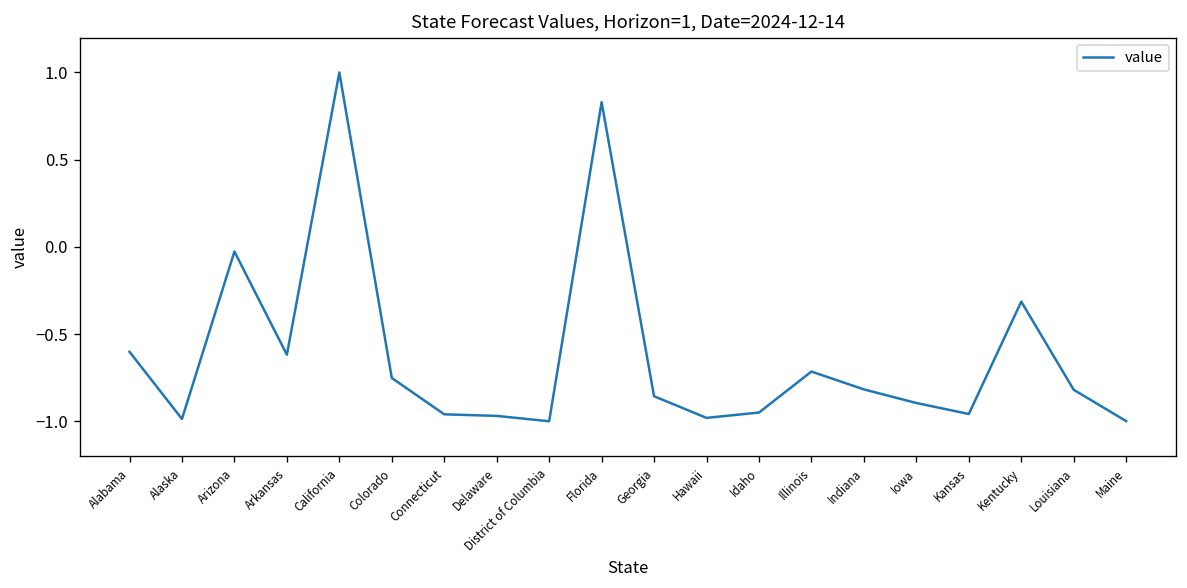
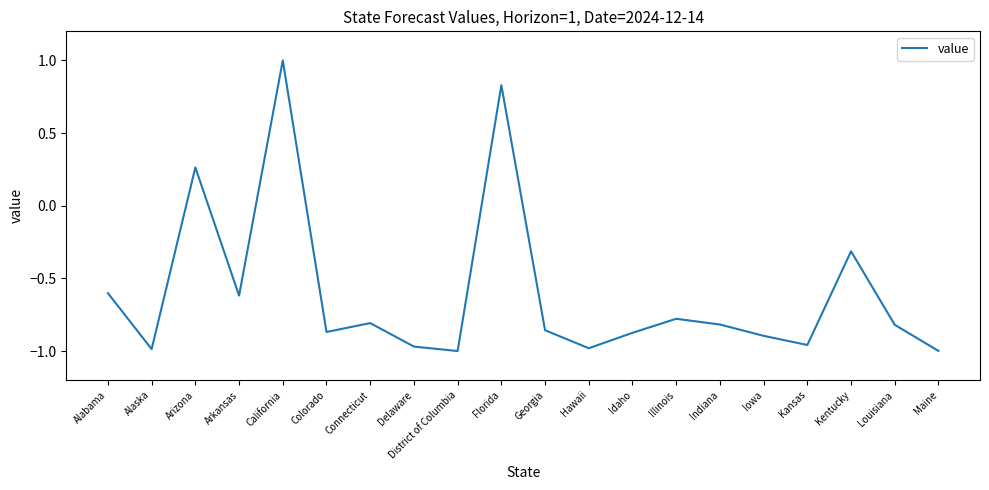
Arizona: -0.03 -> 0.26
Colorado: -0.75 -> -0.87
Connecticut: -0.96 -> -0.81
Idaho: -0.95 -> -0.87
Illinois: -0.72 -> -0.78
